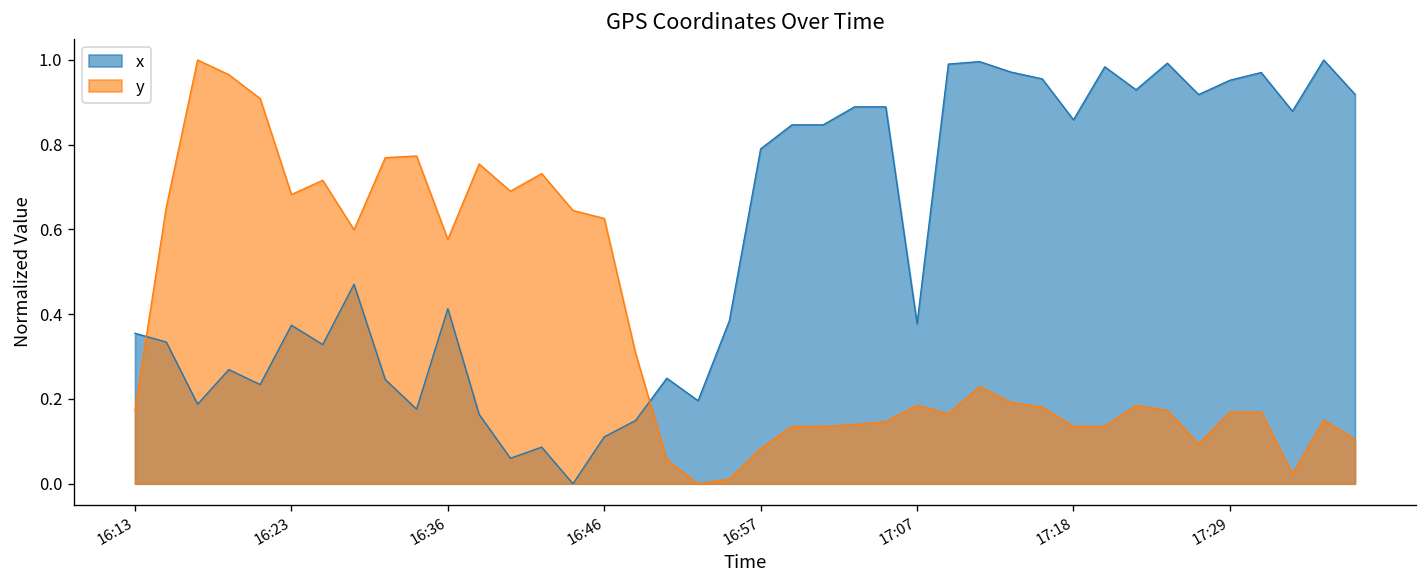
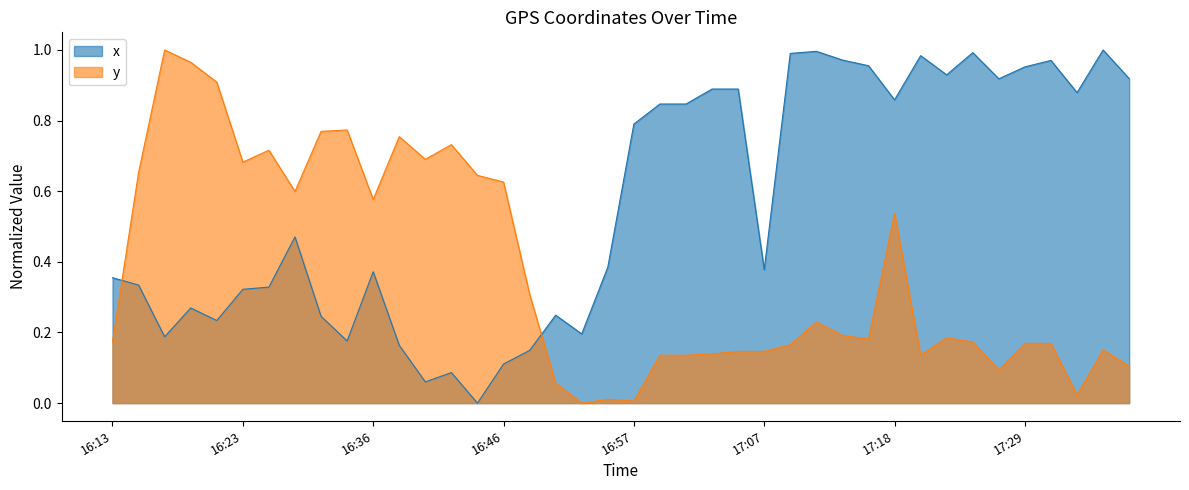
x, 16:23: 0.37 -> 0.32
x, 16:36: 0.41 -> 0.37
y, 16:57: 0.08 -> 0.01
y, 17:07: 0.19 -> 0.15
y, 17:18: 0.14 -> 0.54
